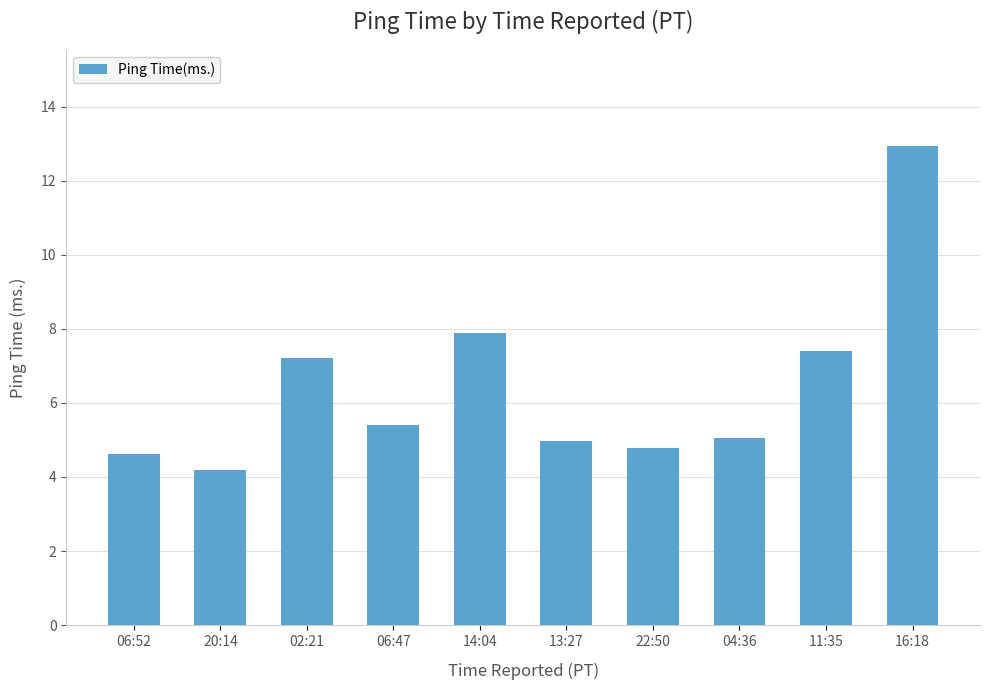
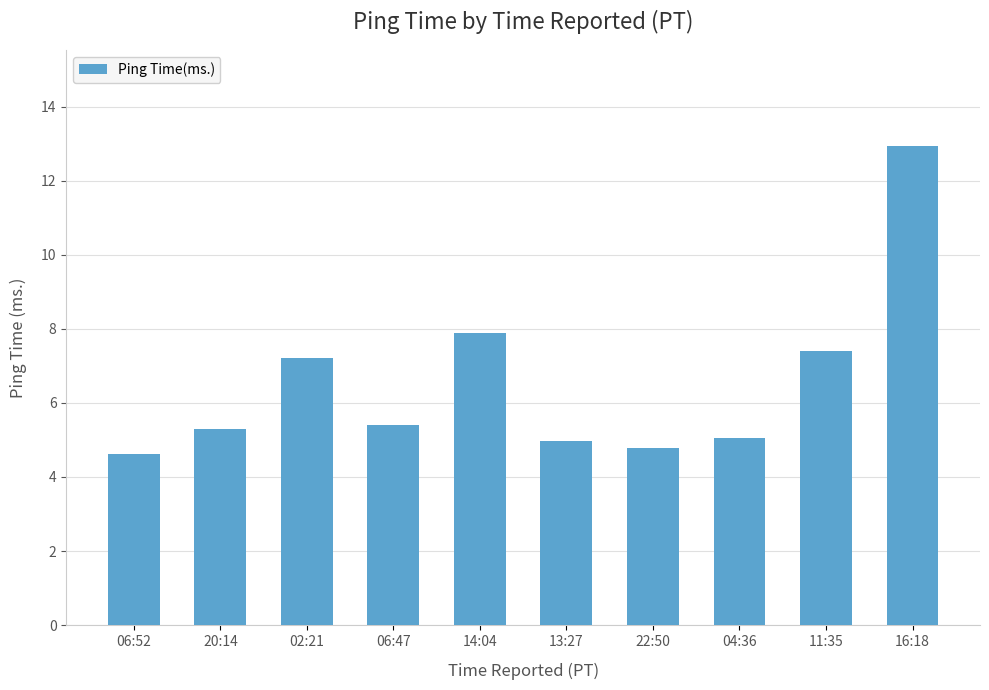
20:14: 4.2 -> 5.3
